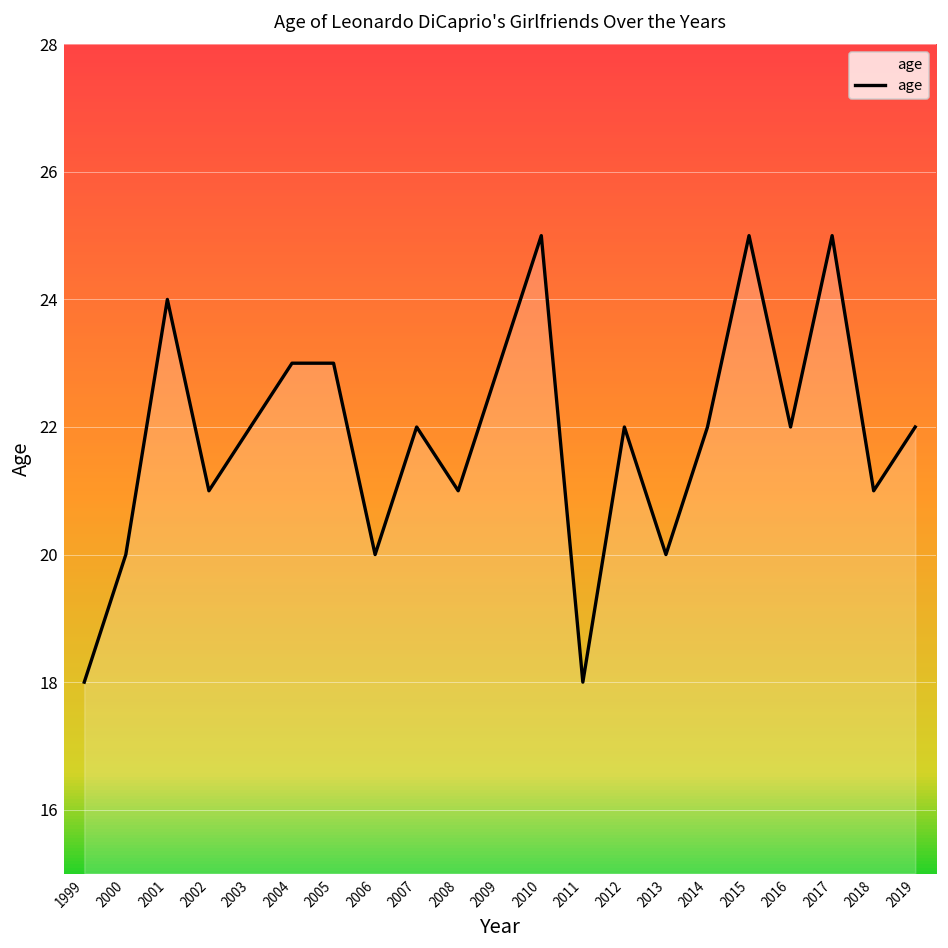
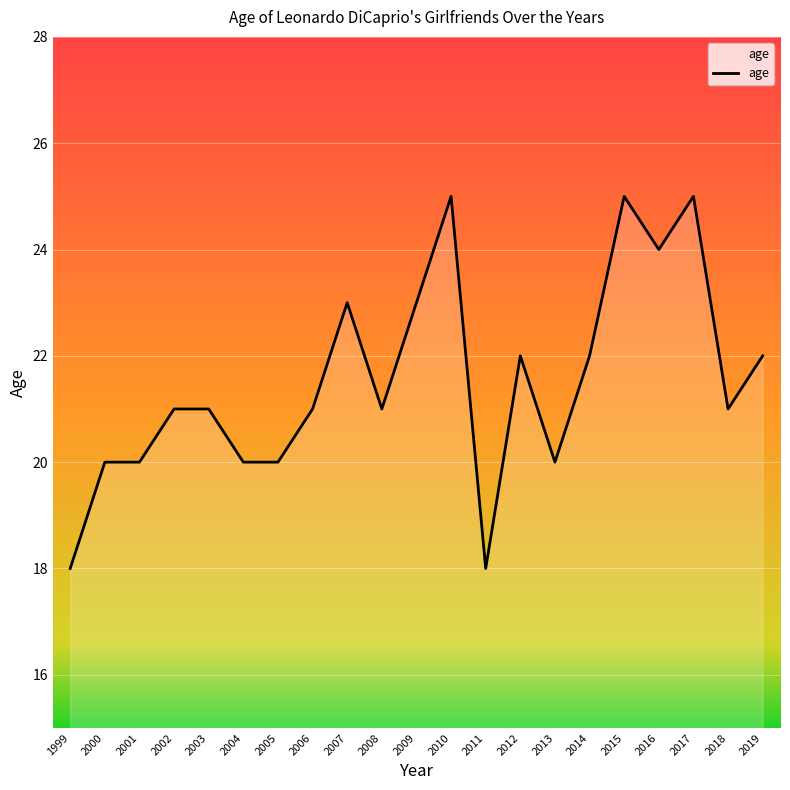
2001: 24 -> 20
2003: 22 -> 21
2004: 23 -> 20
2005: 23 -> 20
2006: 20 -> 21
2007: 22 -> 23
2016: 22 -> 24
